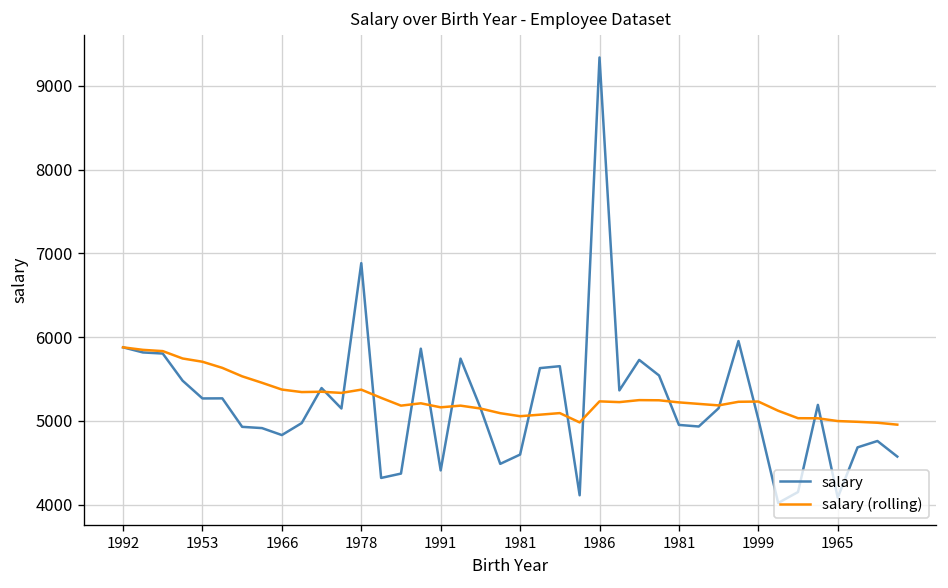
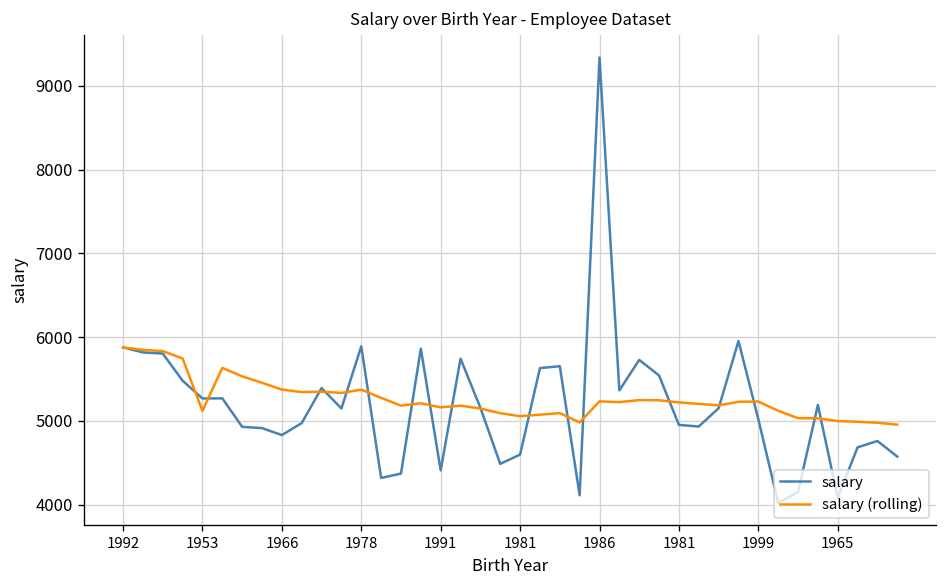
salary (rolling), 1953: 5700 -> 5100
salary, 1978: 6900 -> 5900
